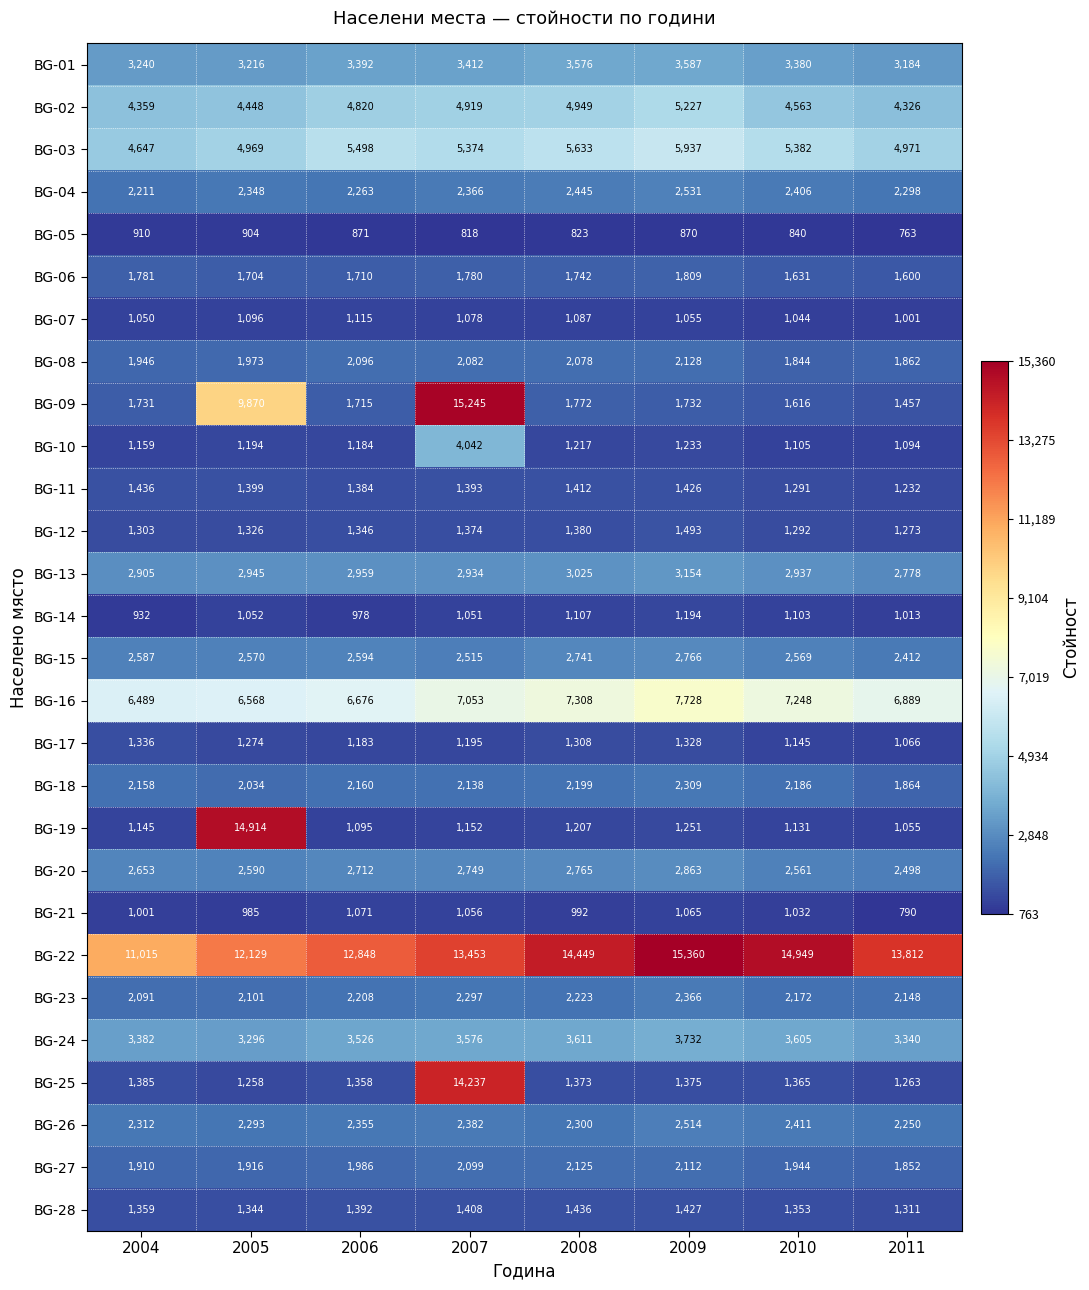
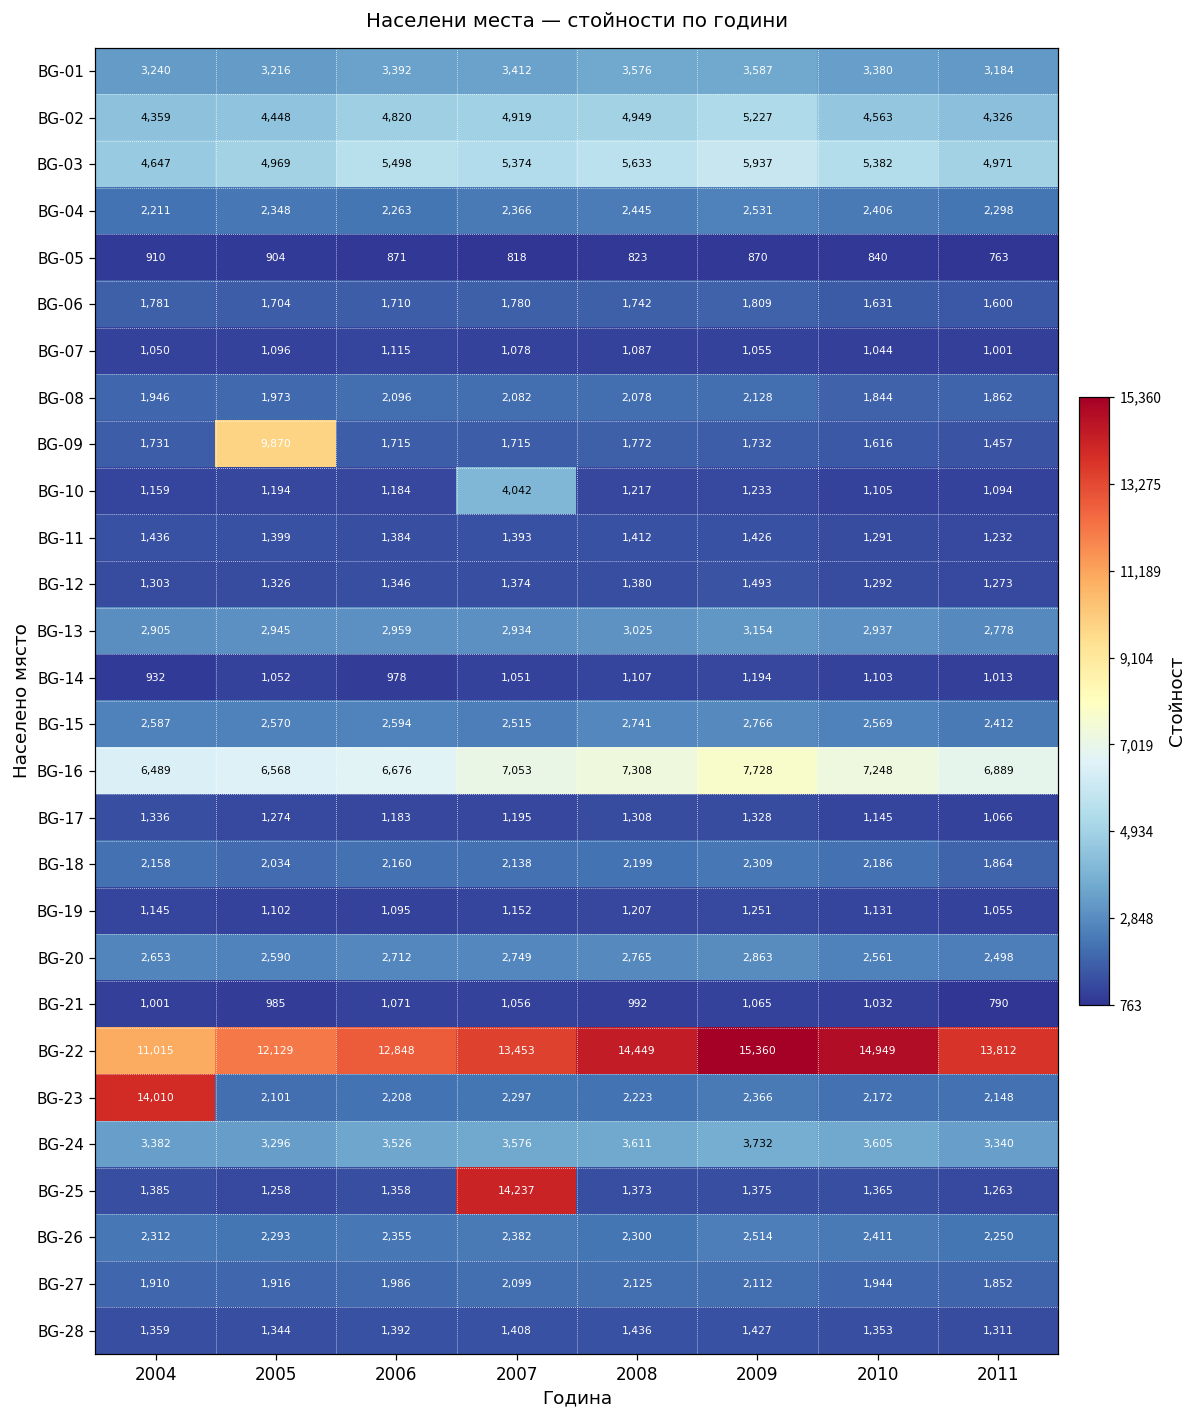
BG-09, 2007: 15,245 -> 1,715
BG-19, 2005: 14,914 -> 1,102
BG-23, 2004: 2,091 -> 14,010
